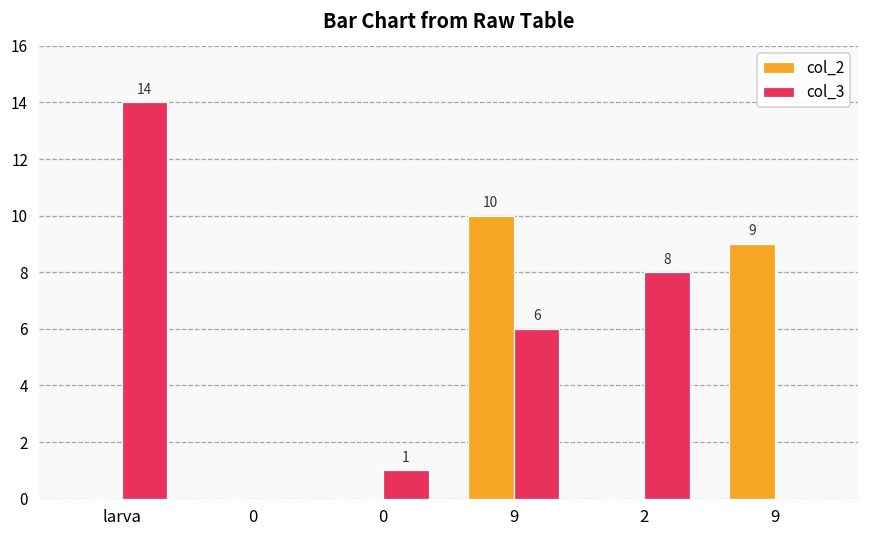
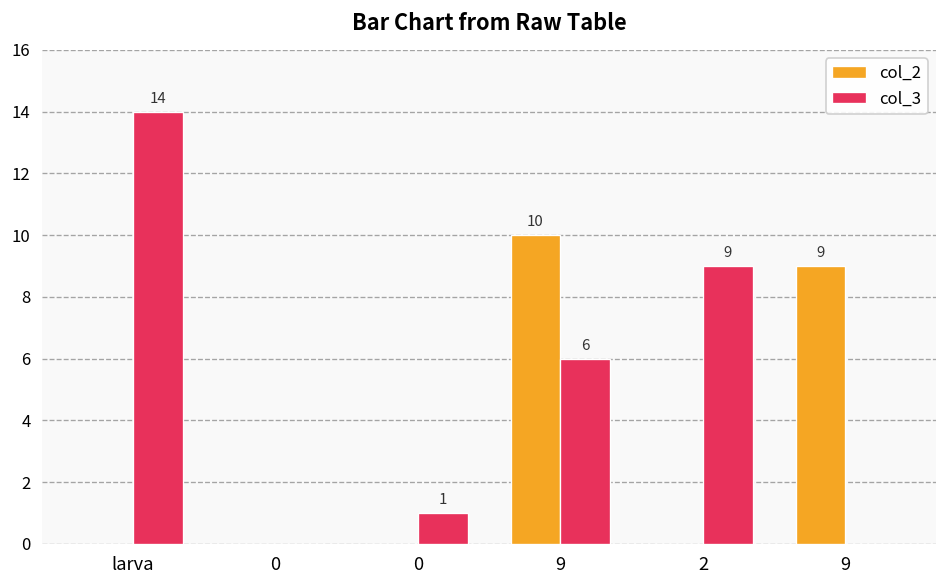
col_3, 2: 8 -> 9
